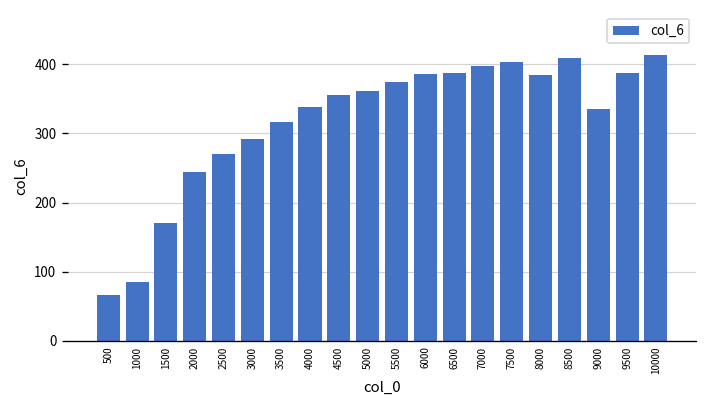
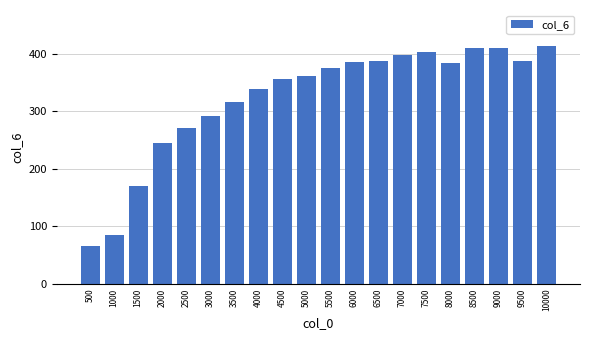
9000: 340 -> 410
